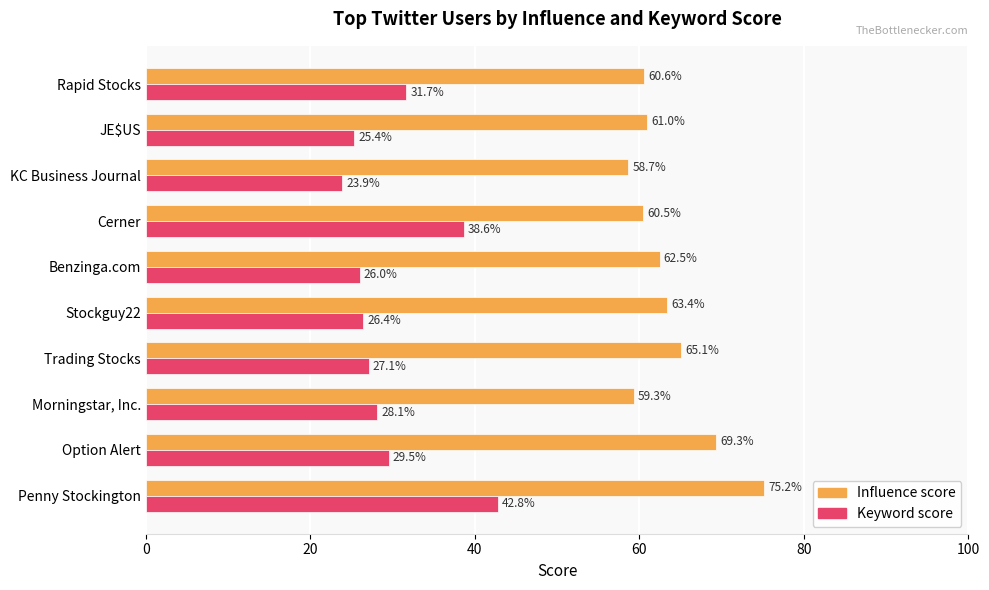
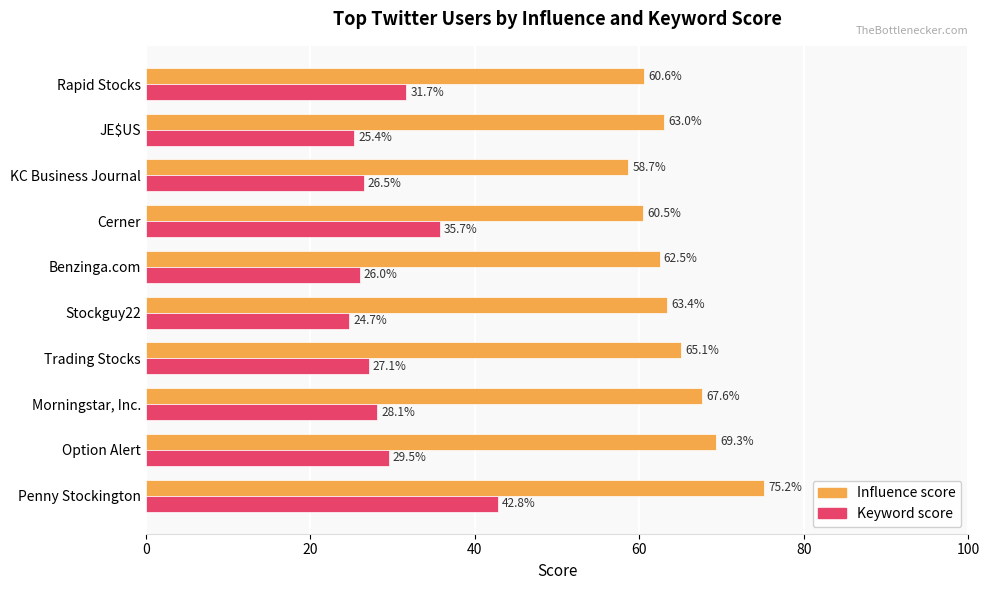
Influence score, JE$US: 61.0% -> 63.0%
Keyword score, KC Business Journal: 23.9% -> 26.5%
Keyword score, Cerner: 38.6% -> 35.7%
Keyword score, Stockguy22: 26.4% -> 24.7%
Influence score, Morningstar, Inc.: 59.3% -> 67.6%
